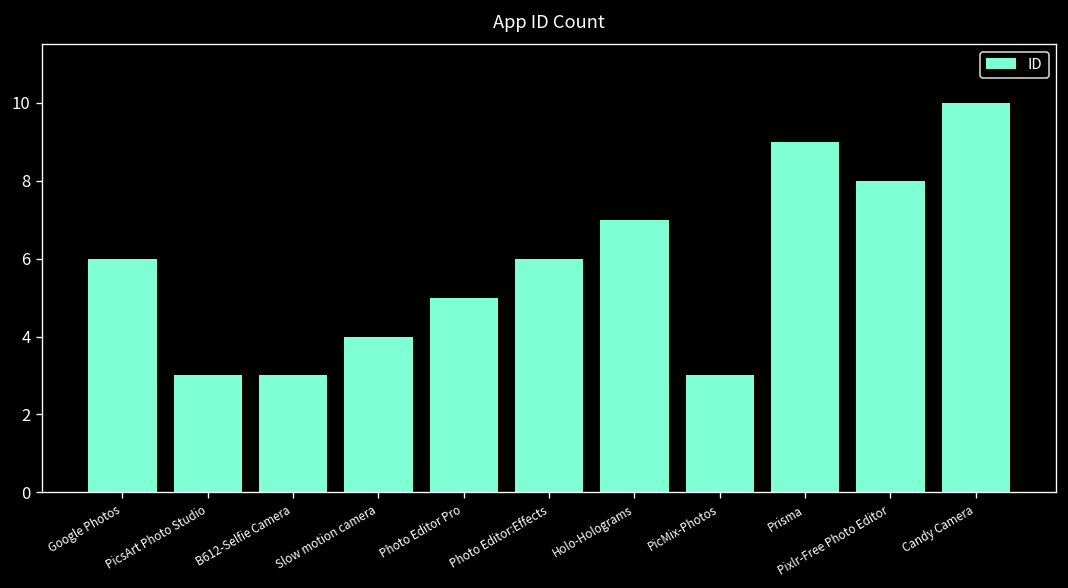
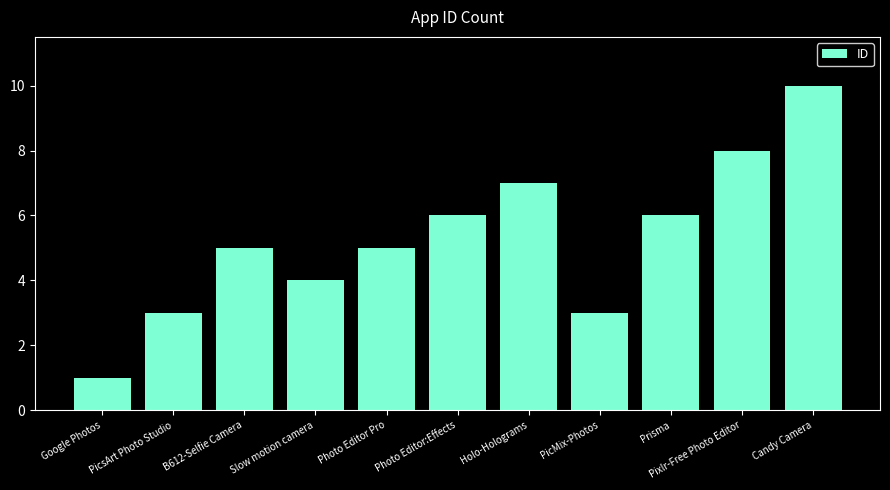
Google Photos: 6 -> 1
B612-Selfie Camera: 3 -> 5
Prisma: 9 -> 6
